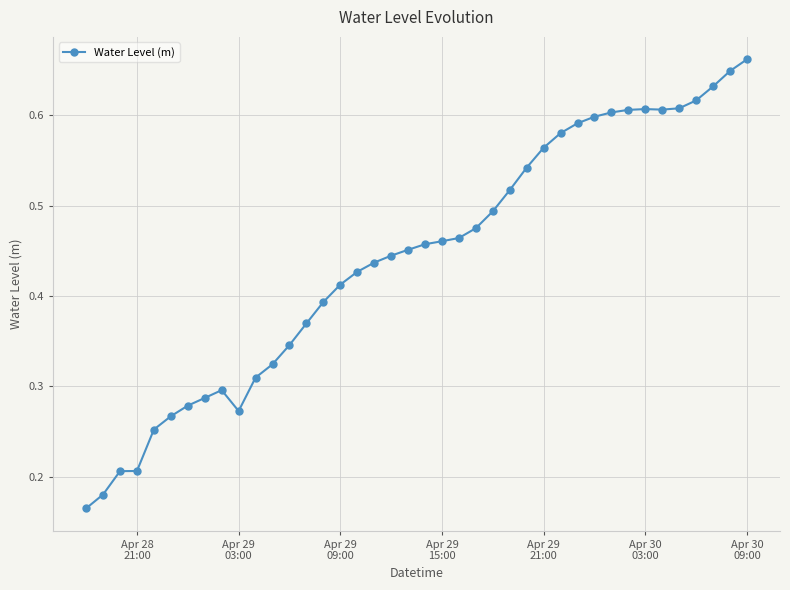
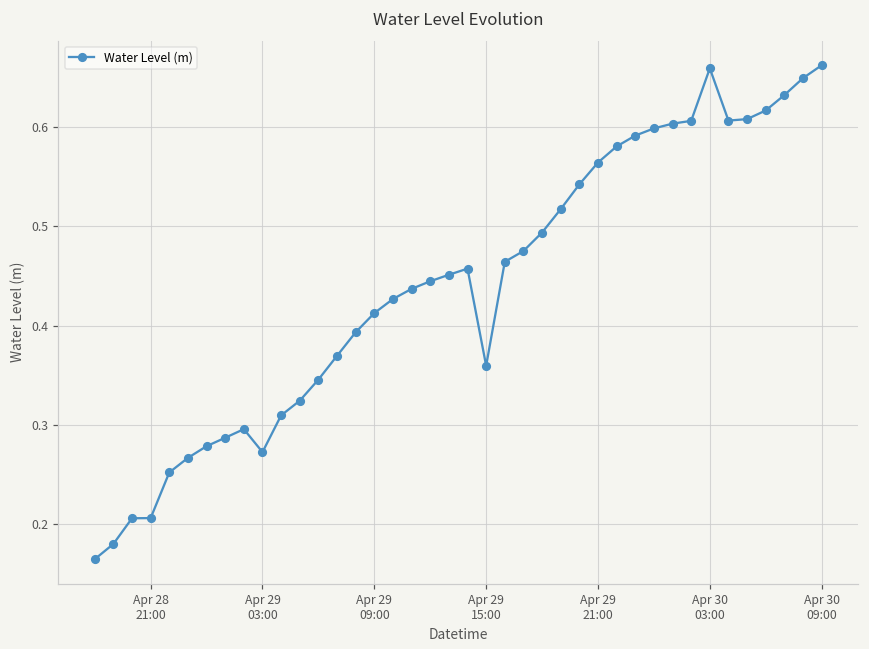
Apr 29 15:00: 0.46 -> 0.36
Apr 30 03:00: 0.61 -> 0.66
